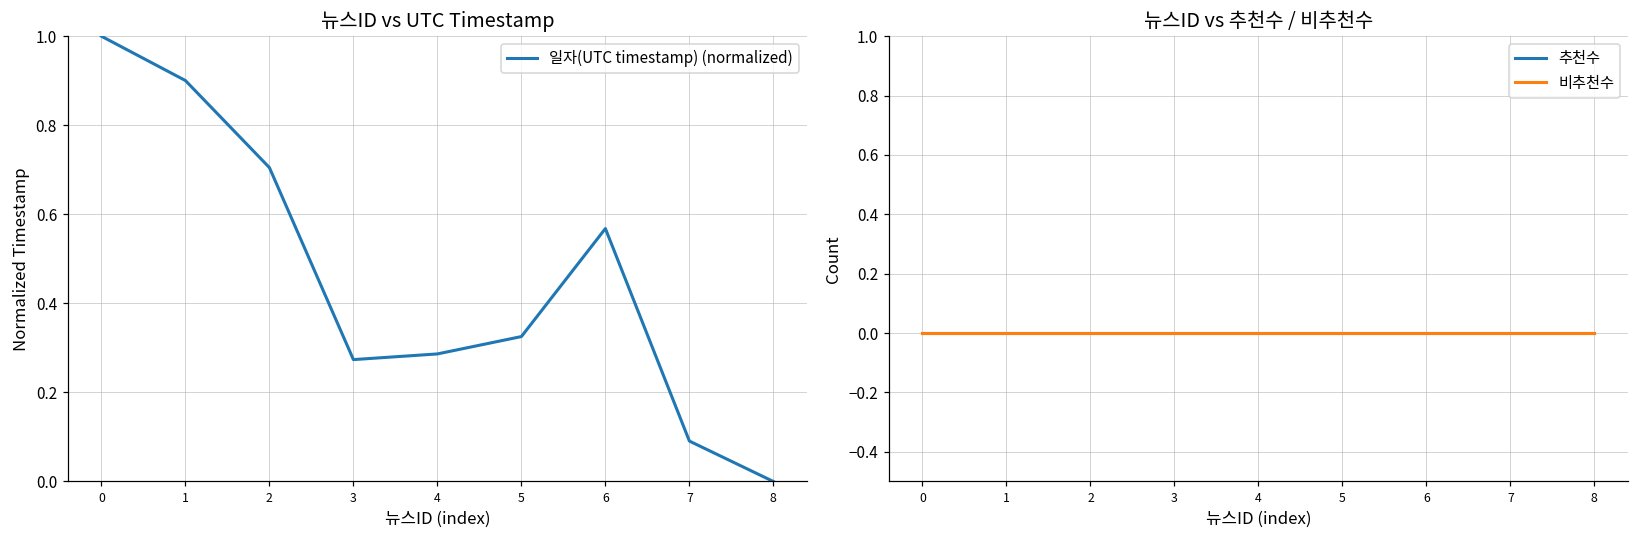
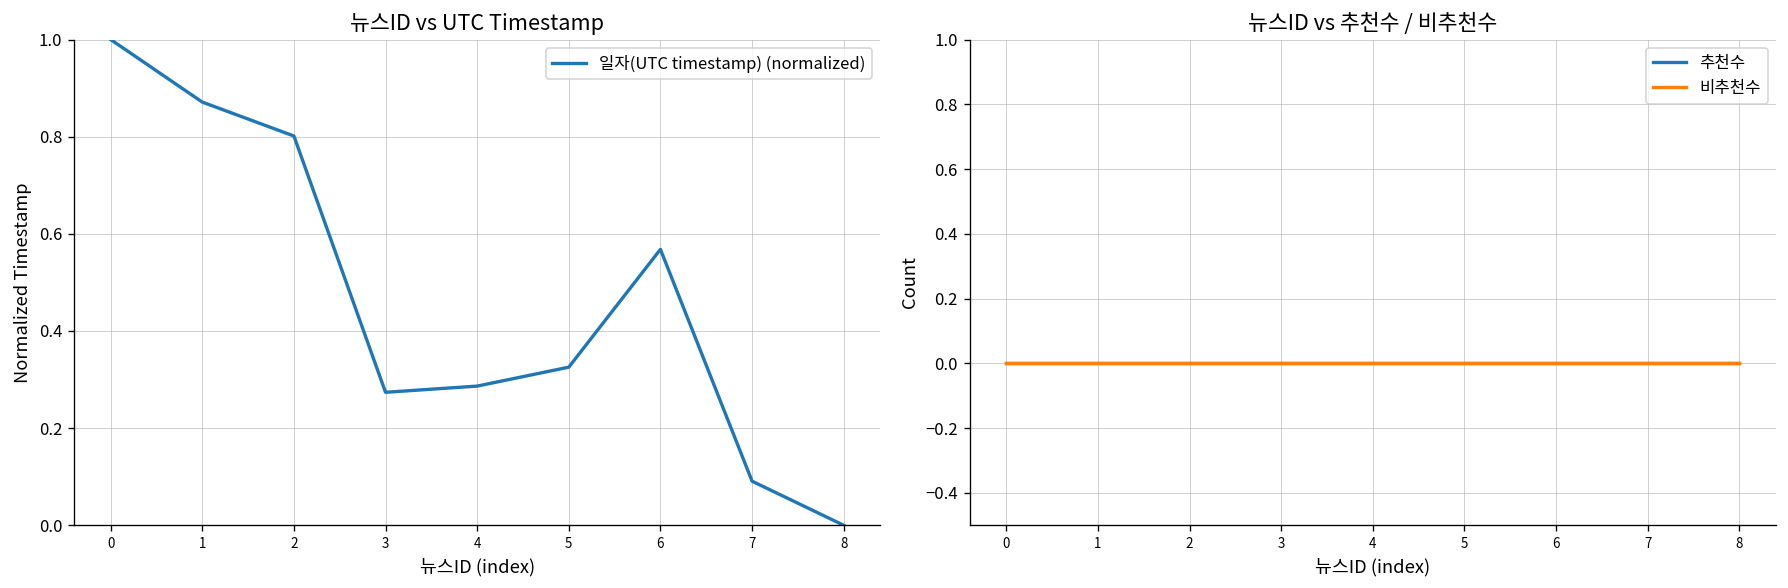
뉴스ID vs UTC Timestamp, 1: 0.90 -> 0.87
뉴스ID vs UTC Timestamp, 2: 0.70 -> 0.80
